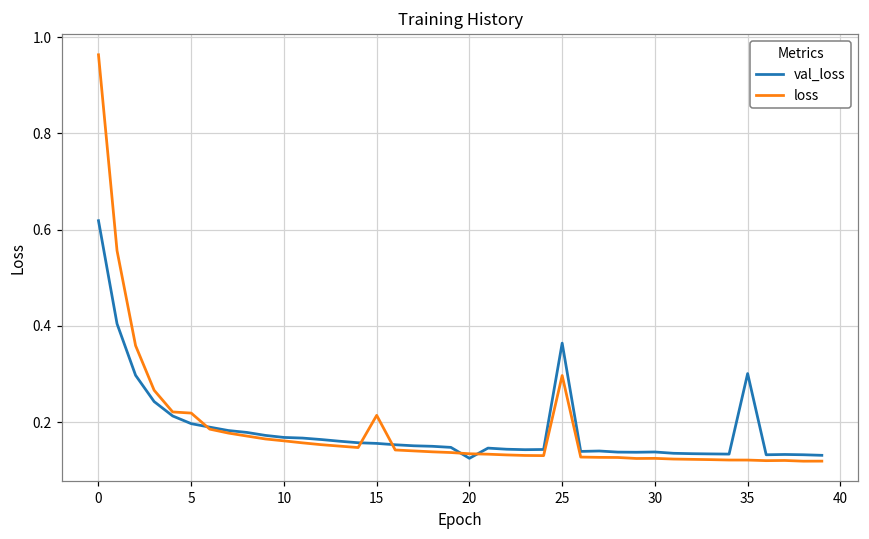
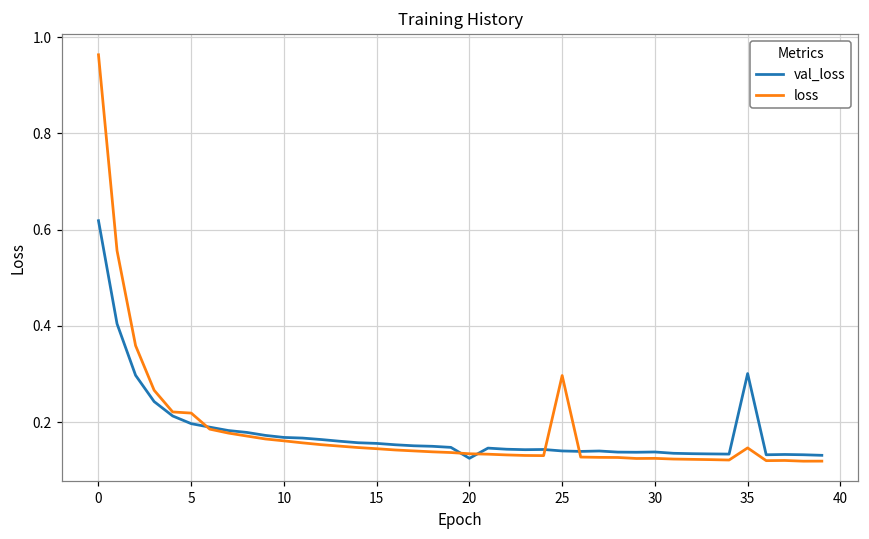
loss, 15: 0.21 -> 0.14
val_loss, 25: 0.36 -> 0.14
loss, 35: 0.12 -> 0.15
